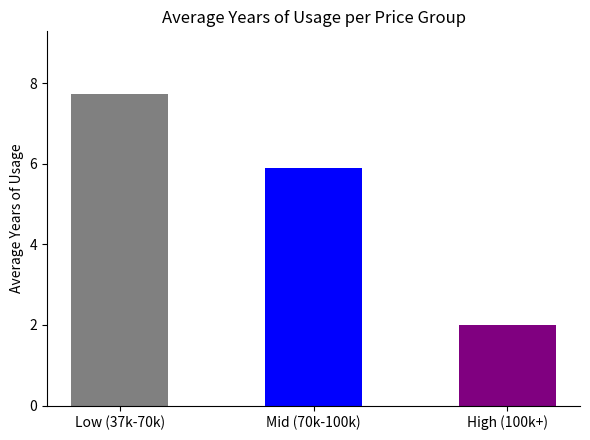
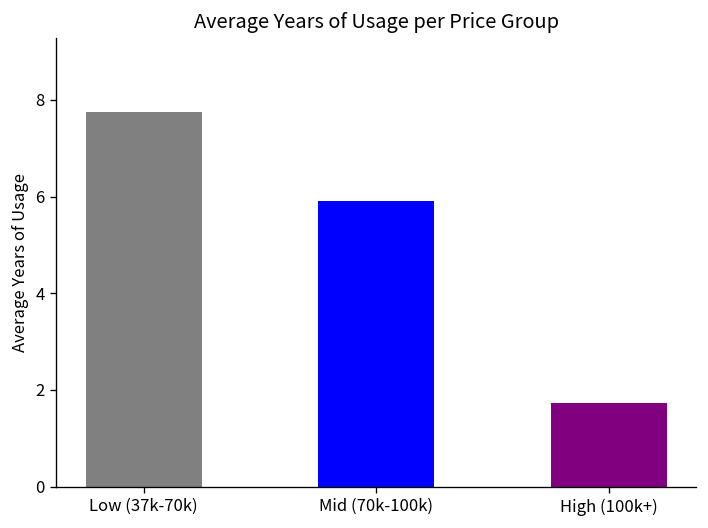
High (100k+): 2.0 -> 1.7
